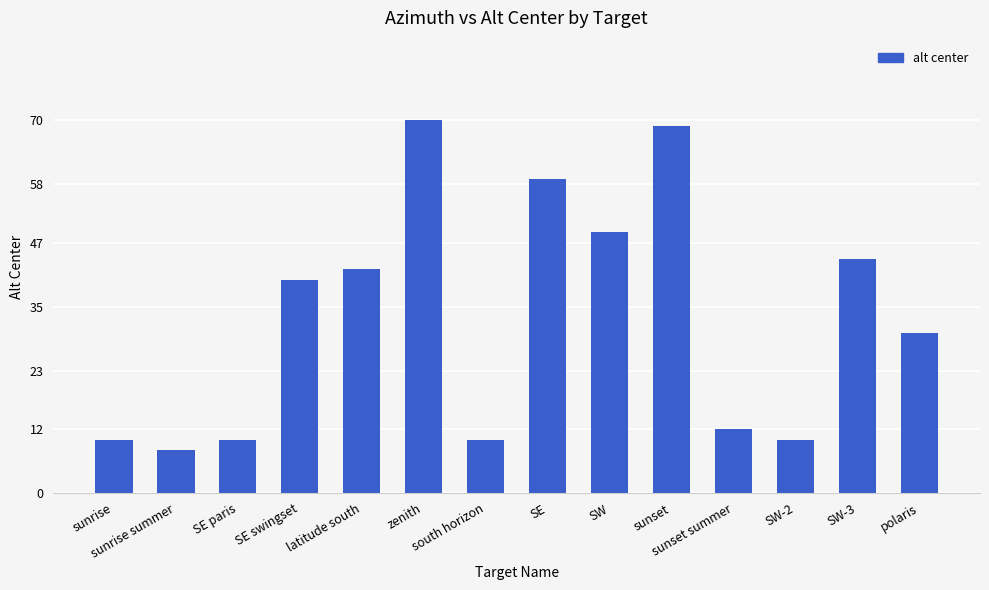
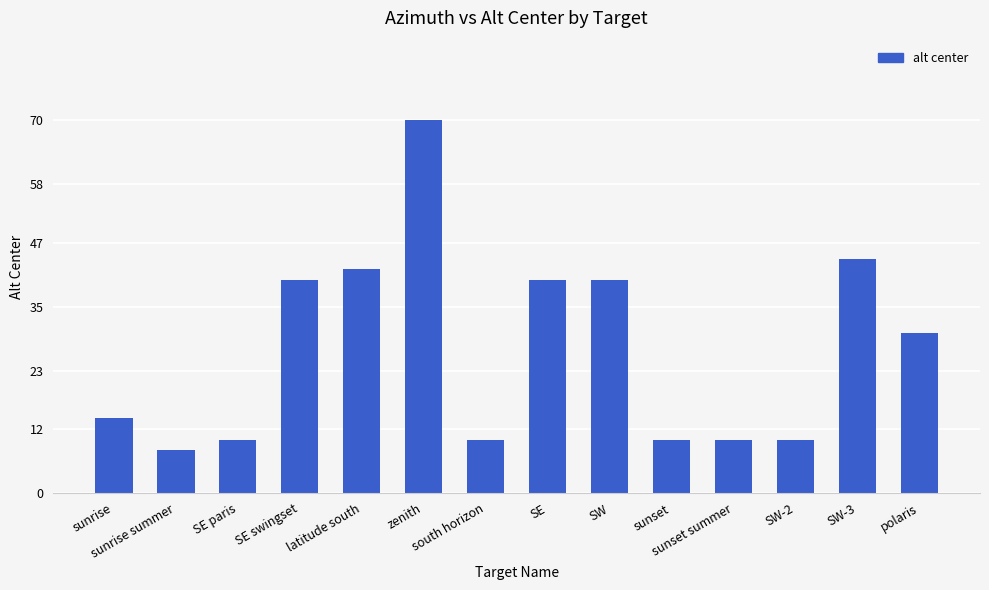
sunrise: 10 -> 14
SE: 59 -> 40
SW: 49 -> 40
sunset: 69 -> 10
sunset summer: 12 -> 10
